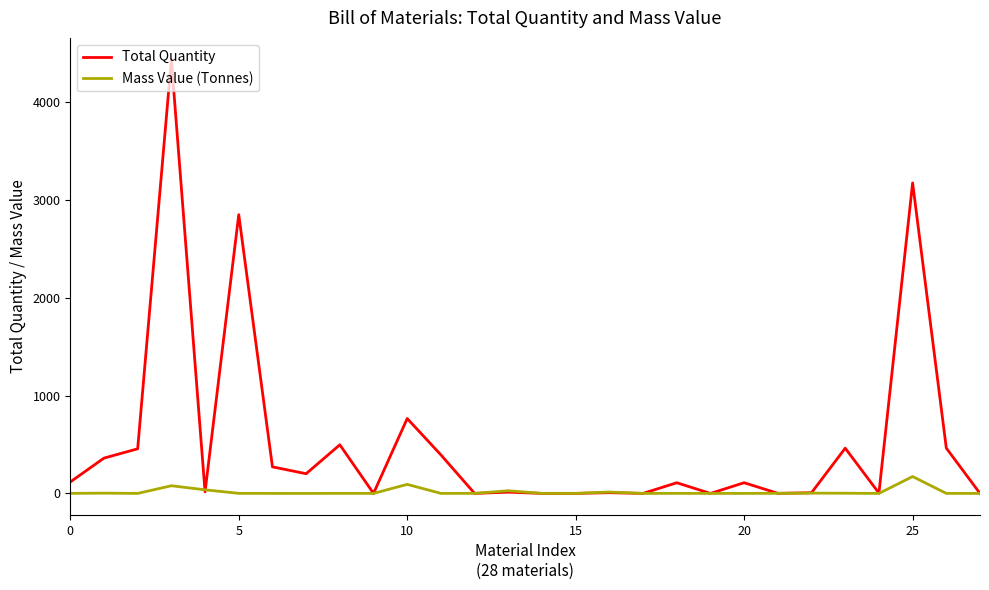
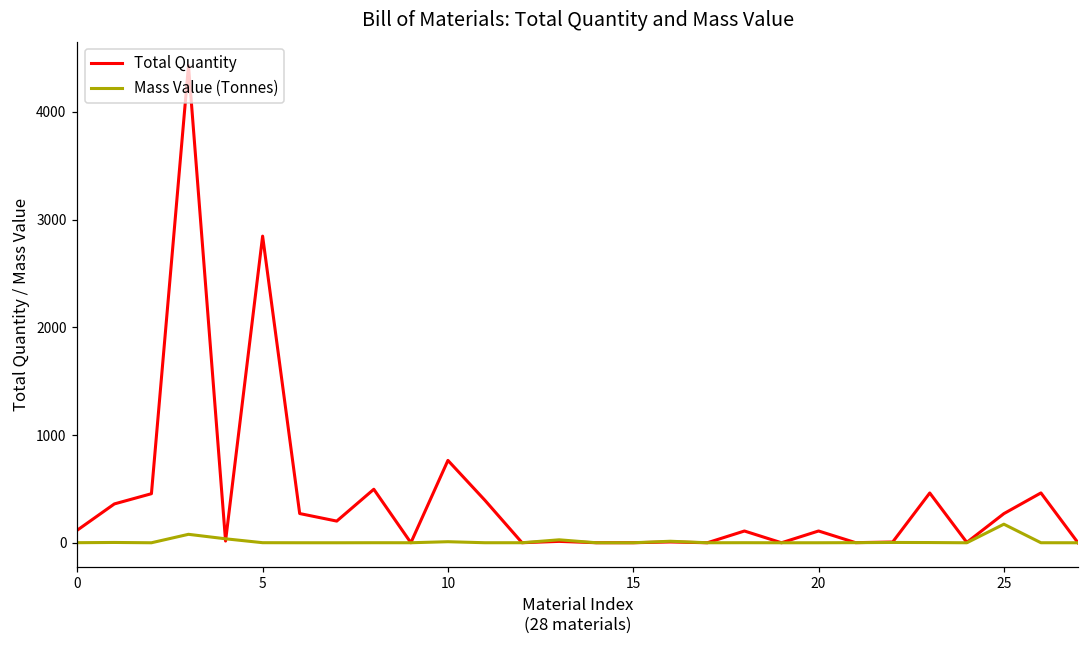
Mass Value (Tonnes), 10: 100 -> 0
Total Quantity, 25: 3200 -> 300
